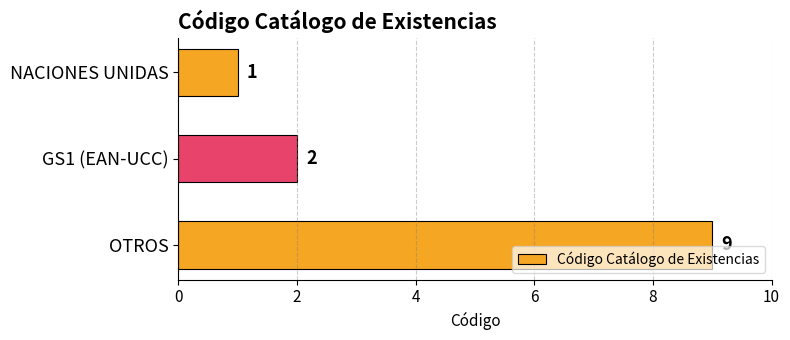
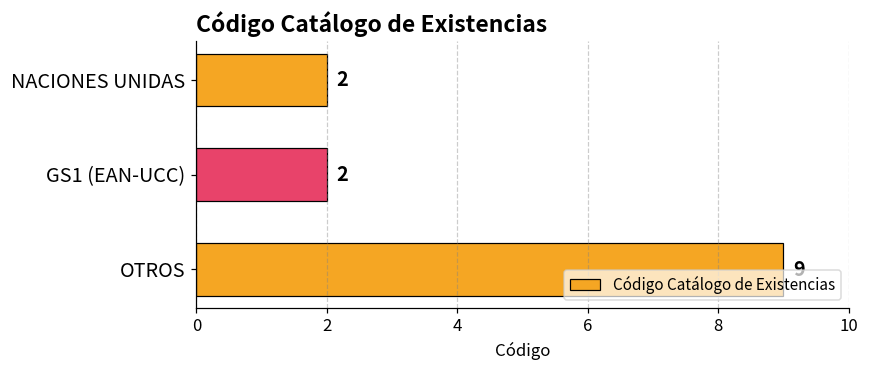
NACIONES UNIDAS: 1 -> 2
